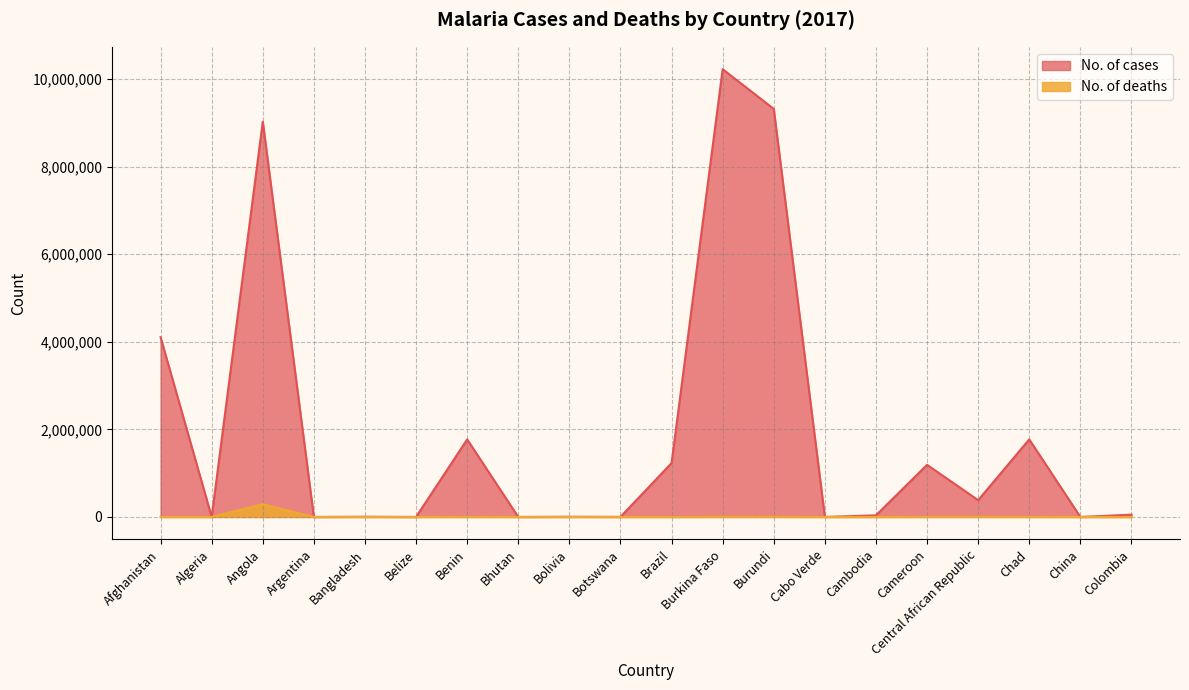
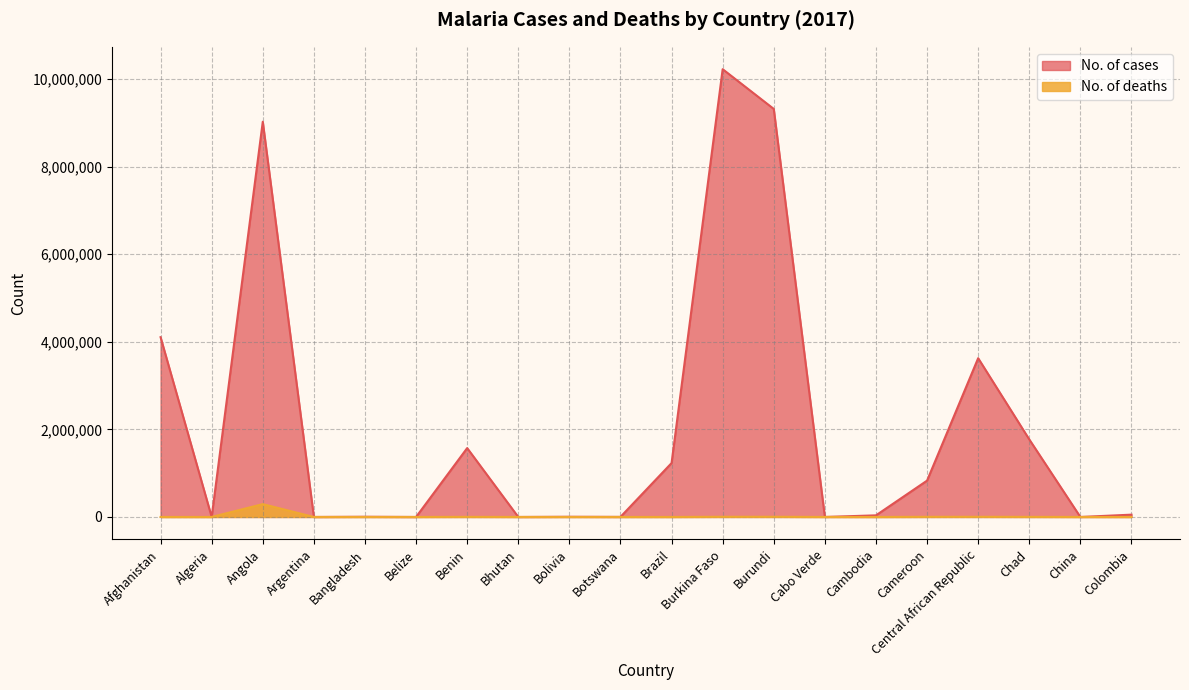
No. of cases, Benin: 1,800,000 -> 1,600,000
No. of cases, Cameroon: 1,200,000 -> 800,000
No. of cases, Central African Republic: 400,000 -> 3,600,000
